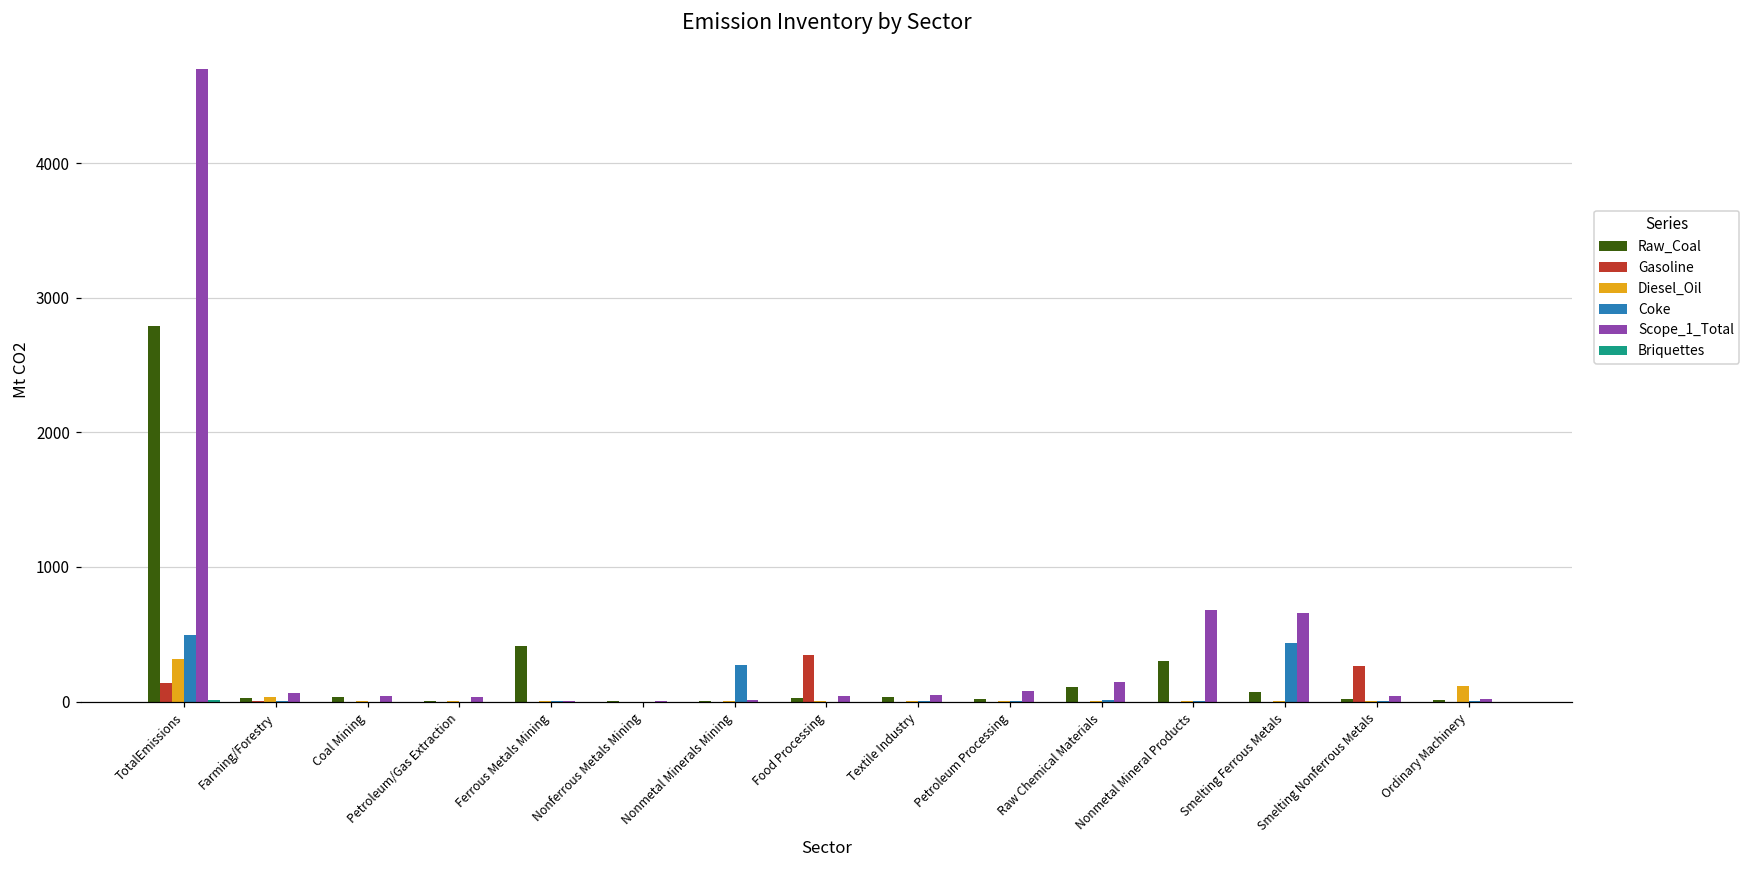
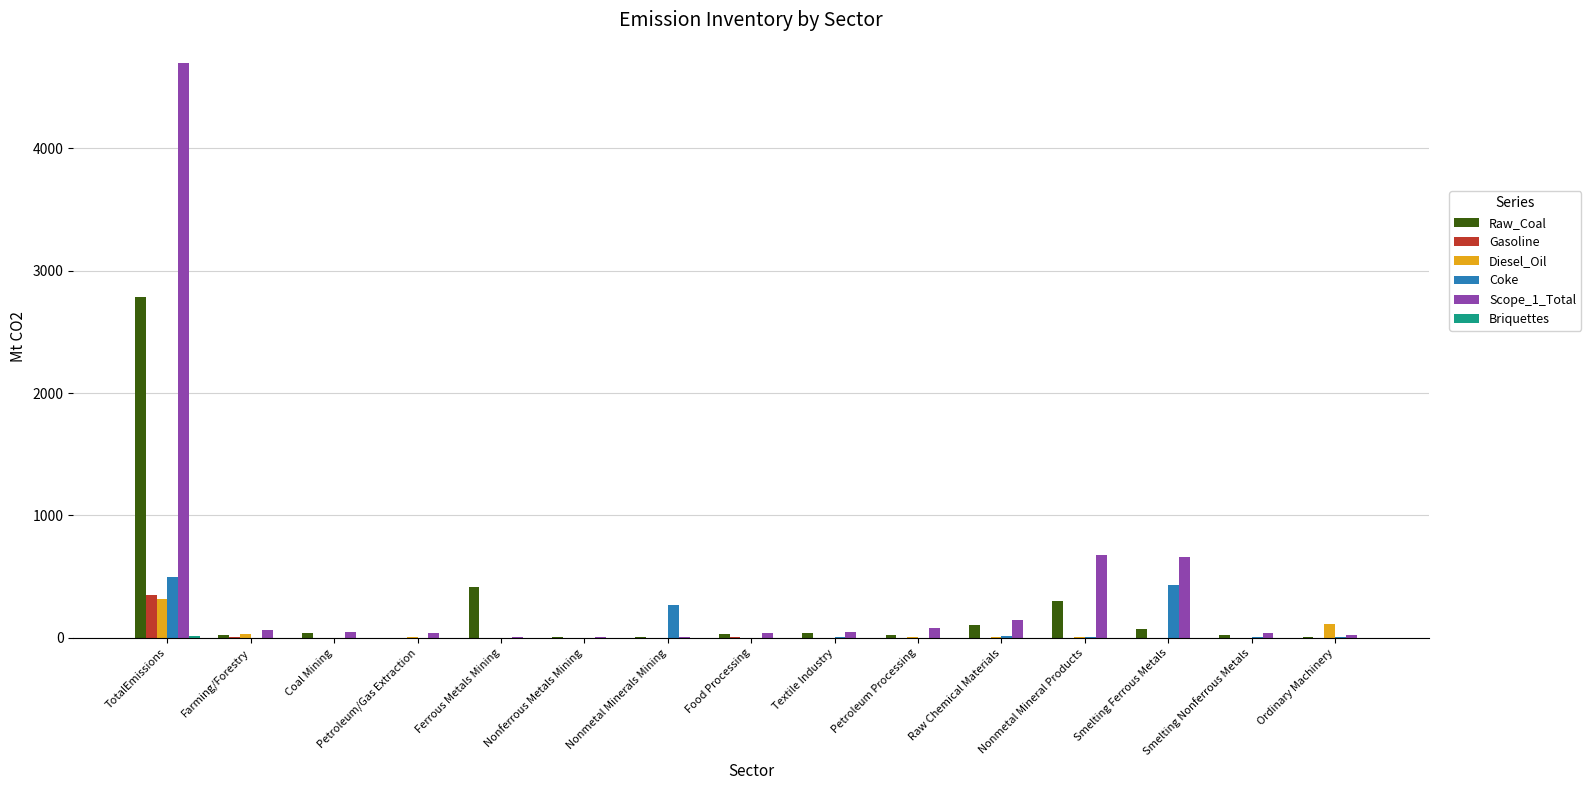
Gasoline, TotalEmissions: 140 -> 350
Gasoline, Food Processing: 340 -> 10
Gasoline, Smelting Nonferrous Metals: 270 -> 0
